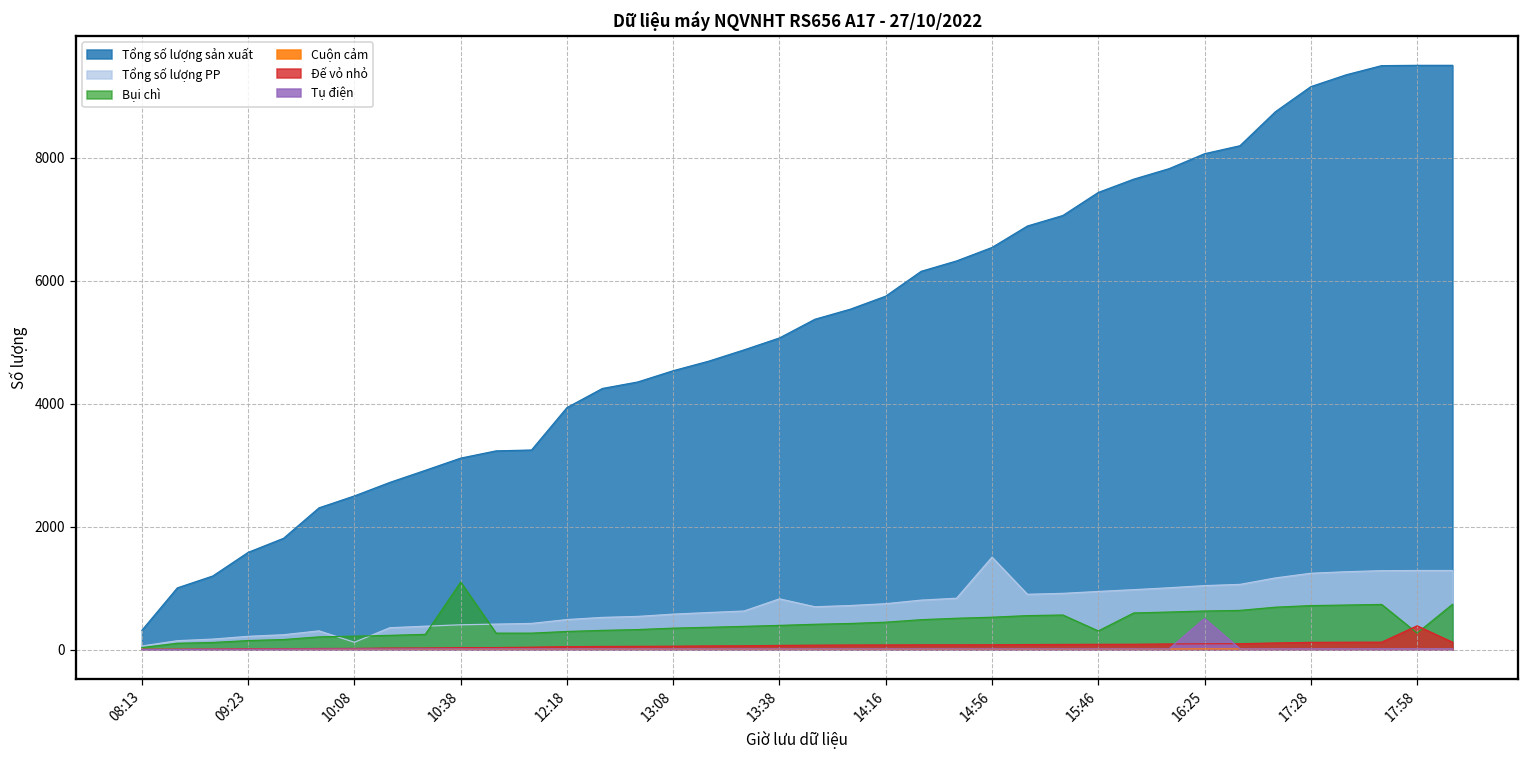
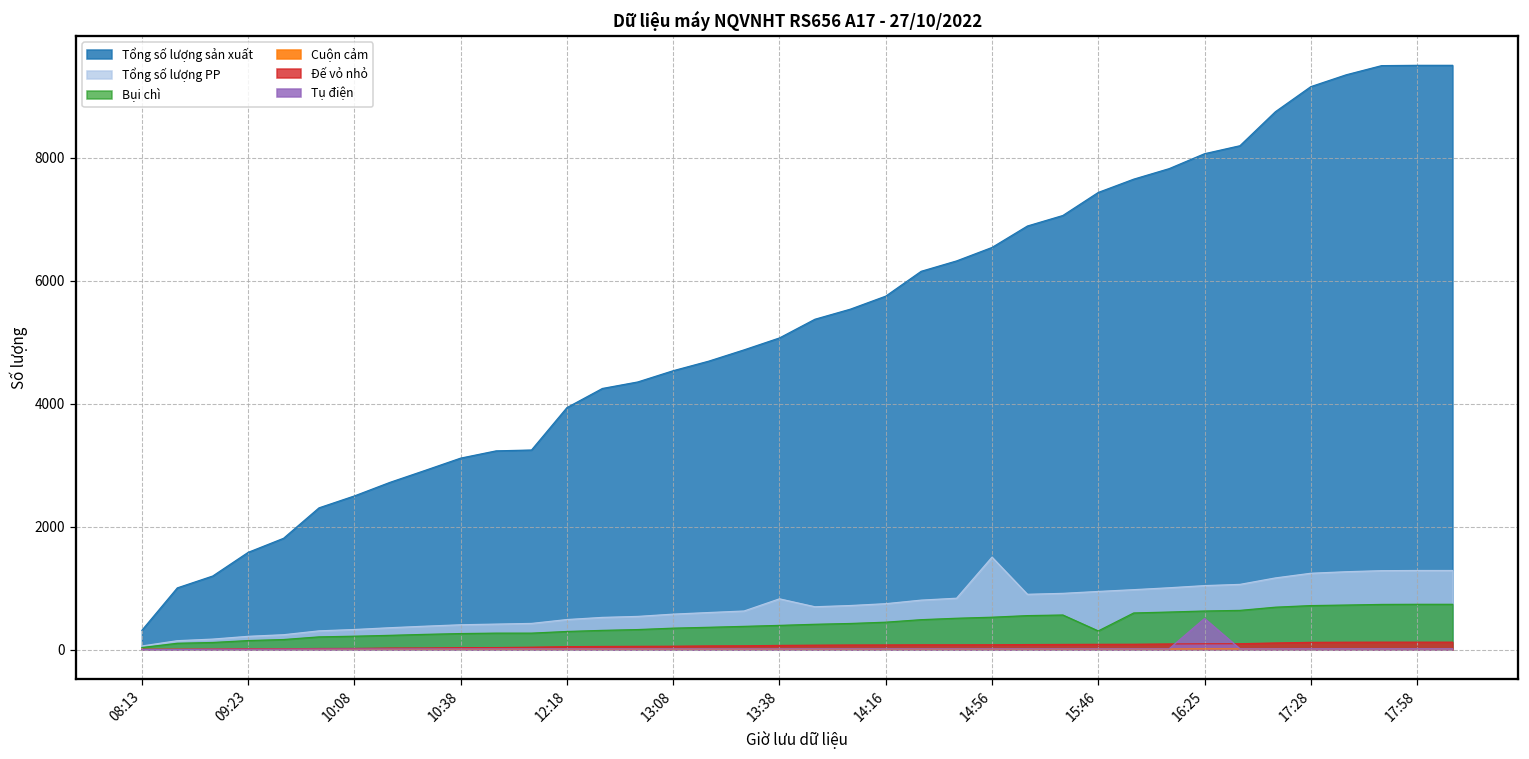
Tổng số lượng PP, 10:08: 100 -> 300
Bụi chì, 10:38: 1100 -> 300
Bụi chì, 17:58: 300 -> 700
Đế vỏ nhỏ, 17:58: 400 -> 100
